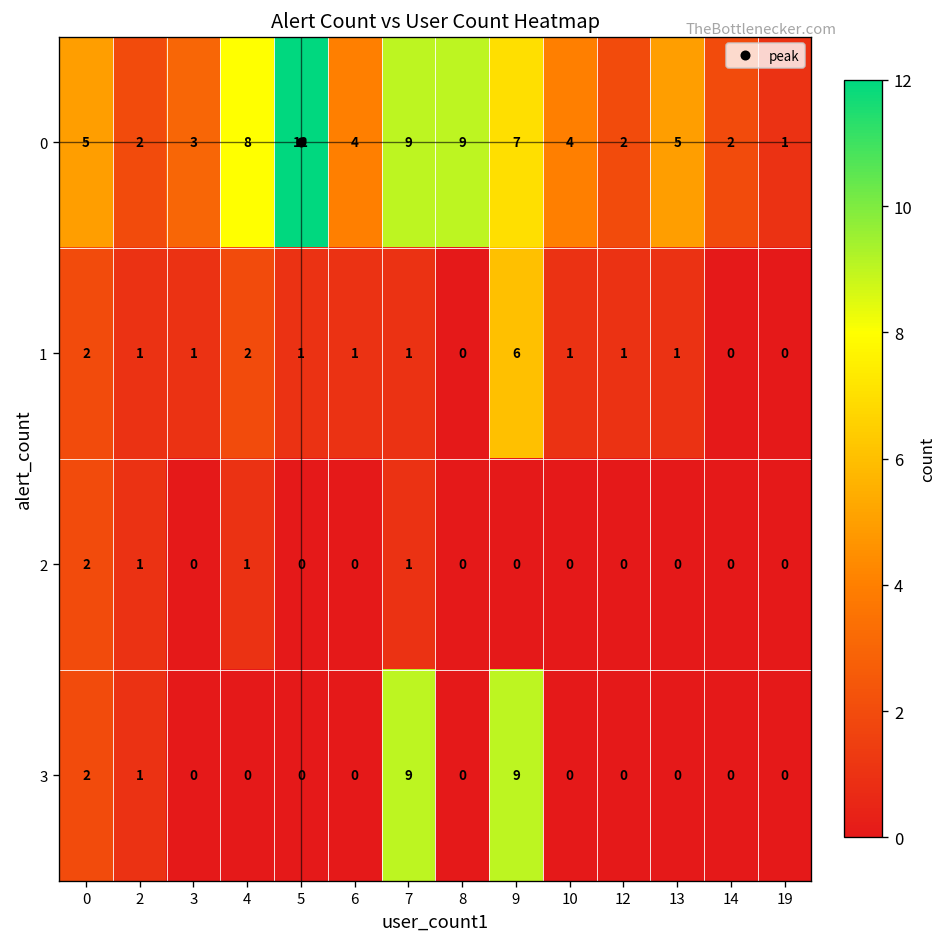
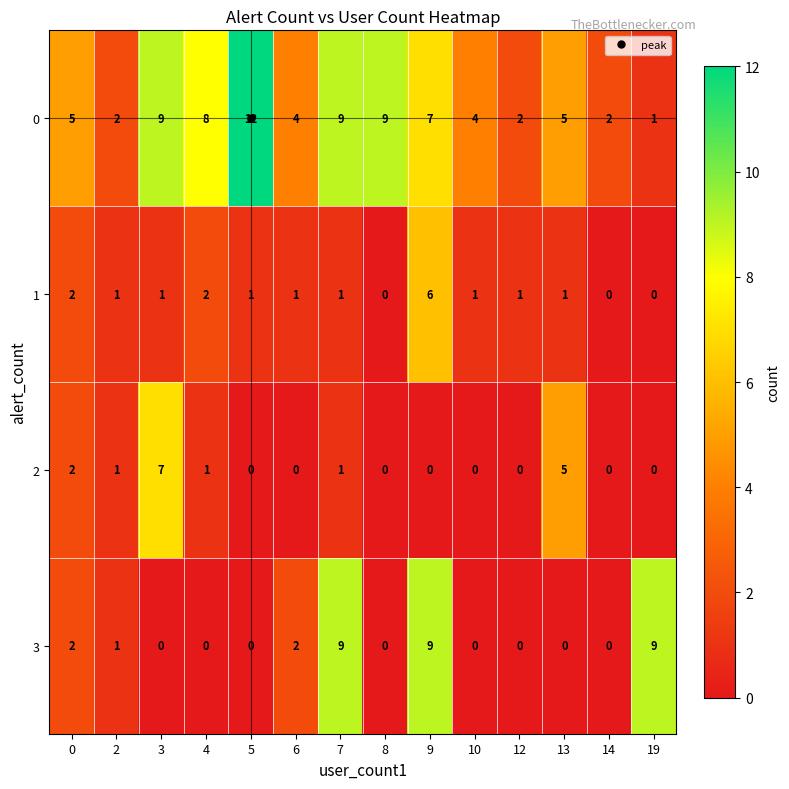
0, 3: 3 -> 9
2, 3: 0 -> 7
2, 13: 0 -> 5
3, 6: 0 -> 2
3, 19: 0 -> 9
